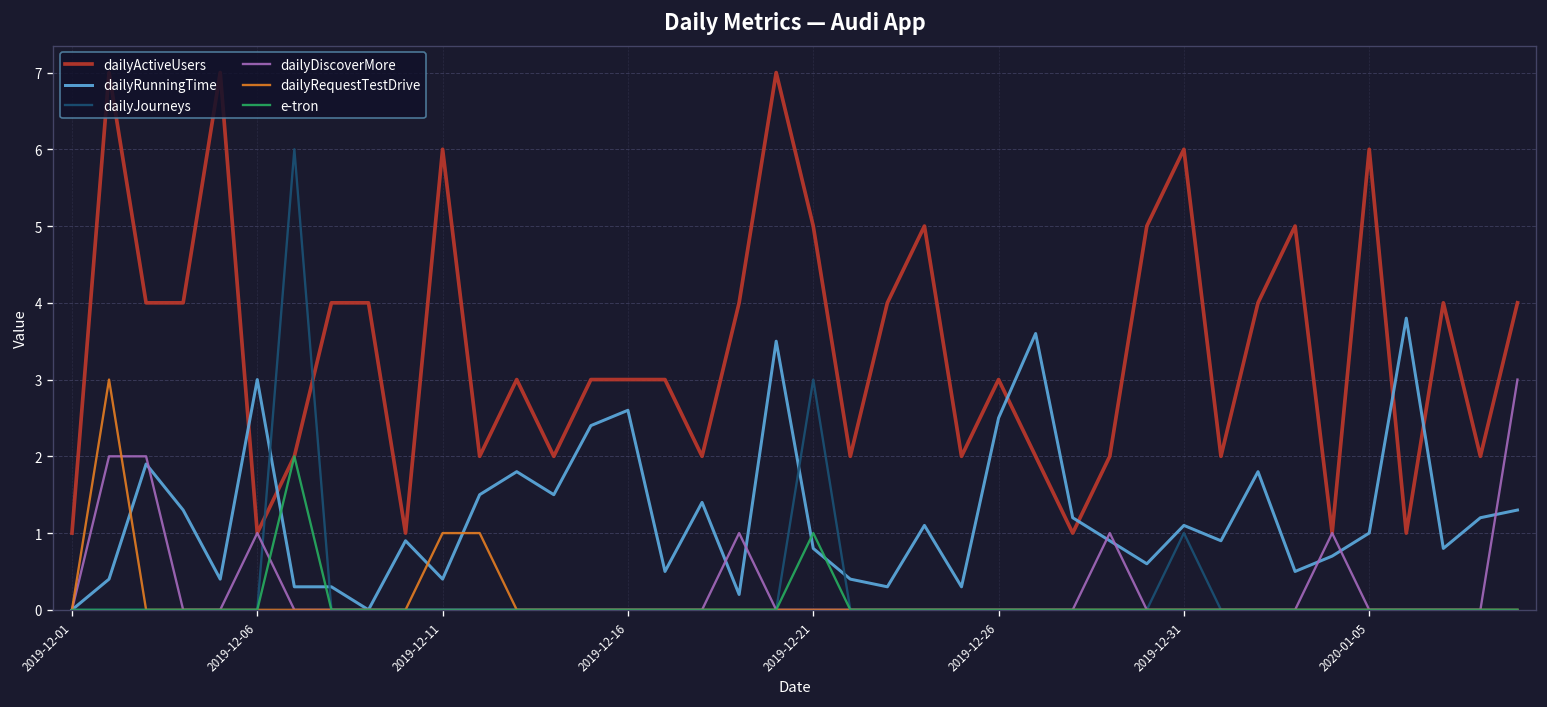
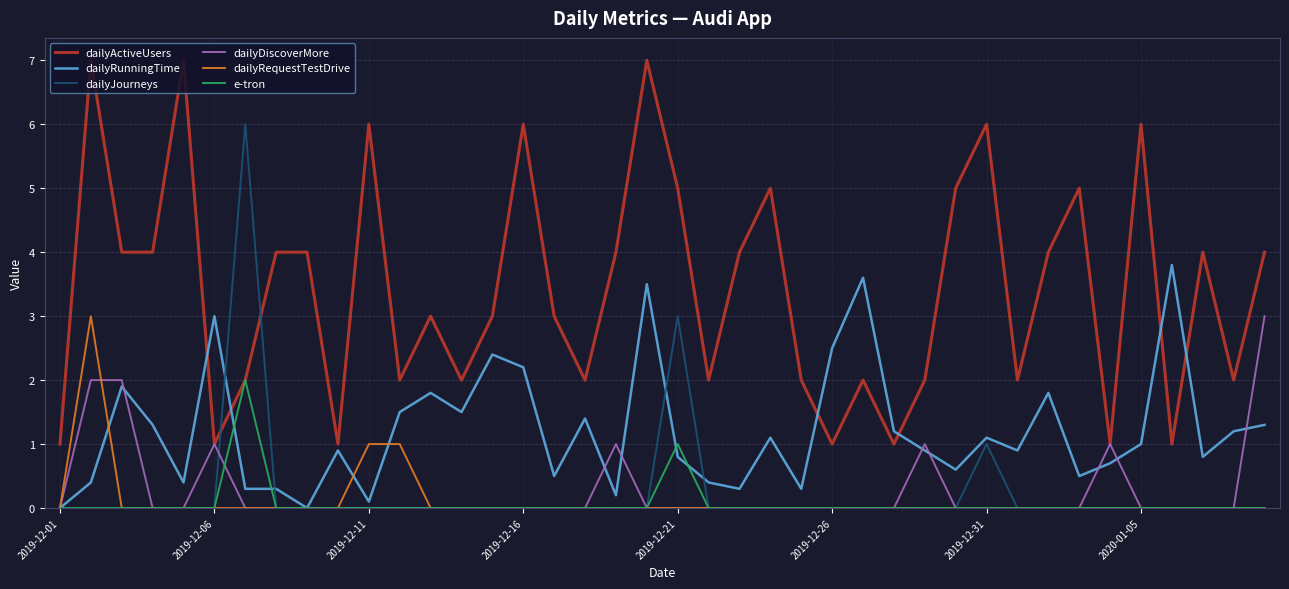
dailyRunningTime, 2019-12-11: 0.4 -> 0.1
dailyActiveUsers, 2019-12-16: 3 -> 6
dailyRunningTime, 2019-12-16: 2.6 -> 2.2
dailyActiveUsers, 2019-12-26: 3 -> 1
